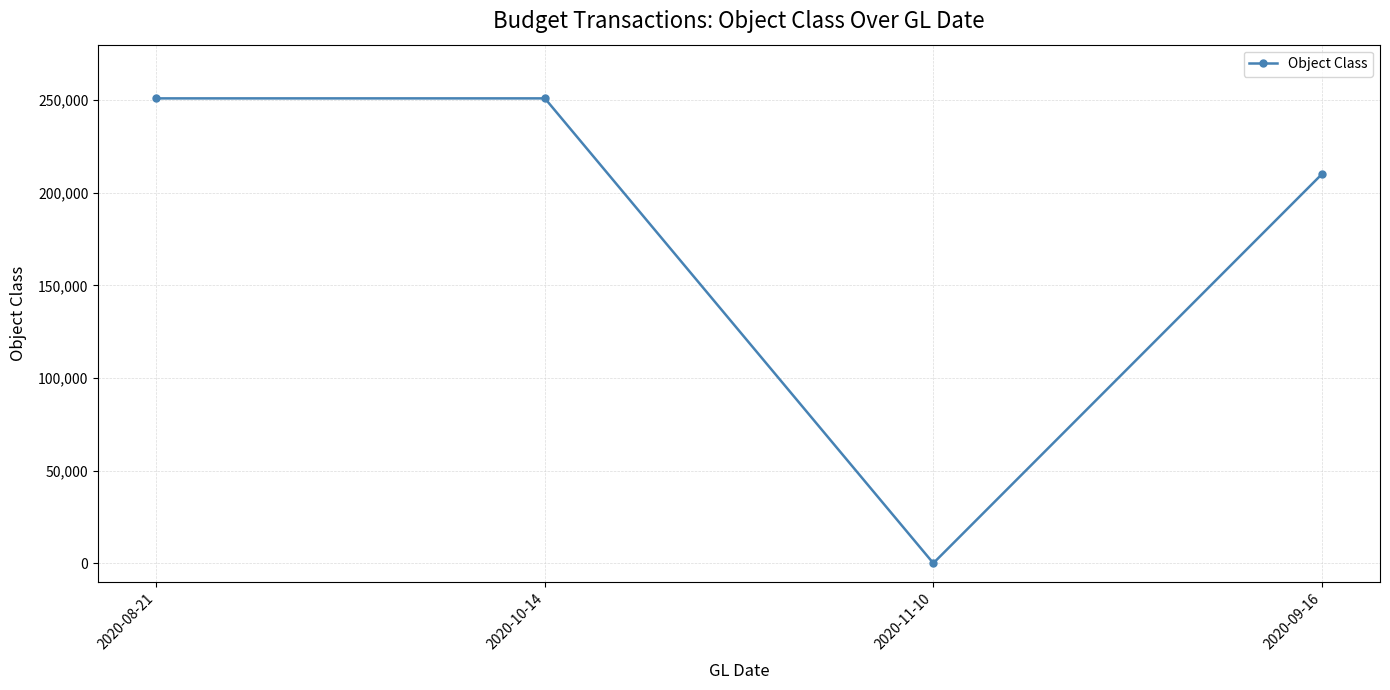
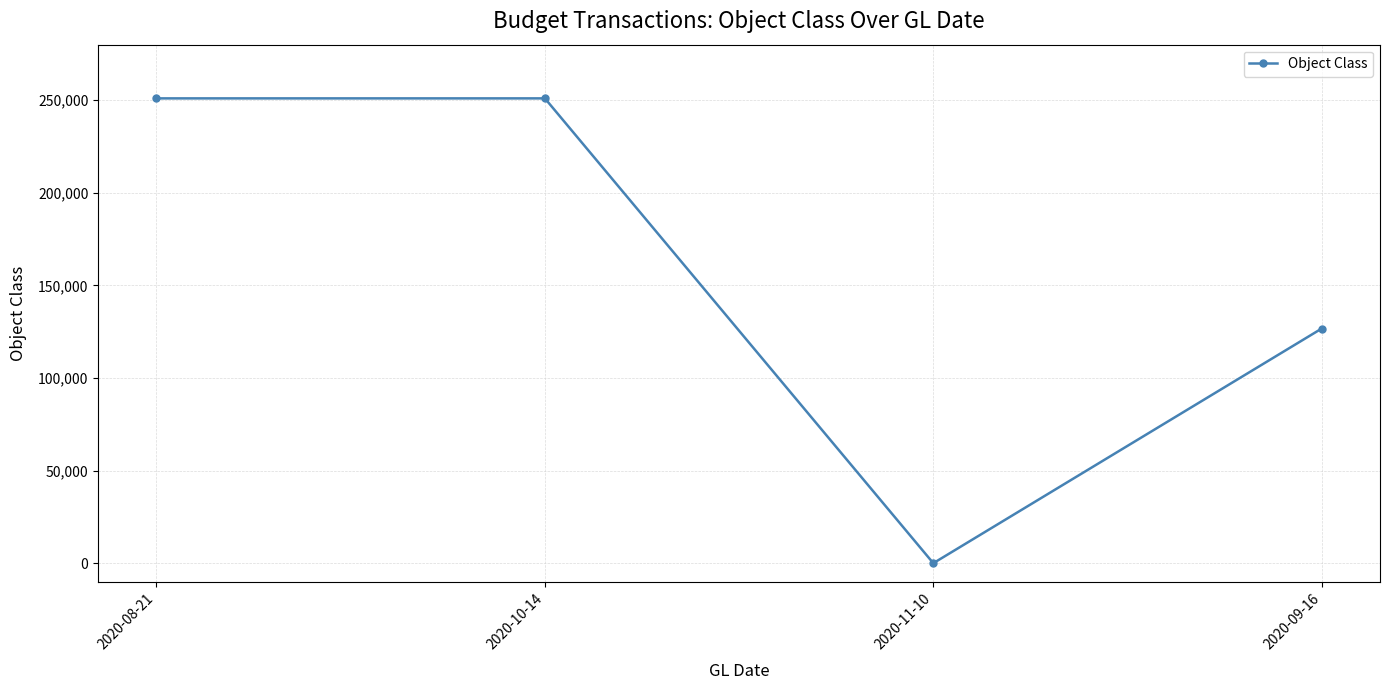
2020-09-16: 210,000 -> 127,000
